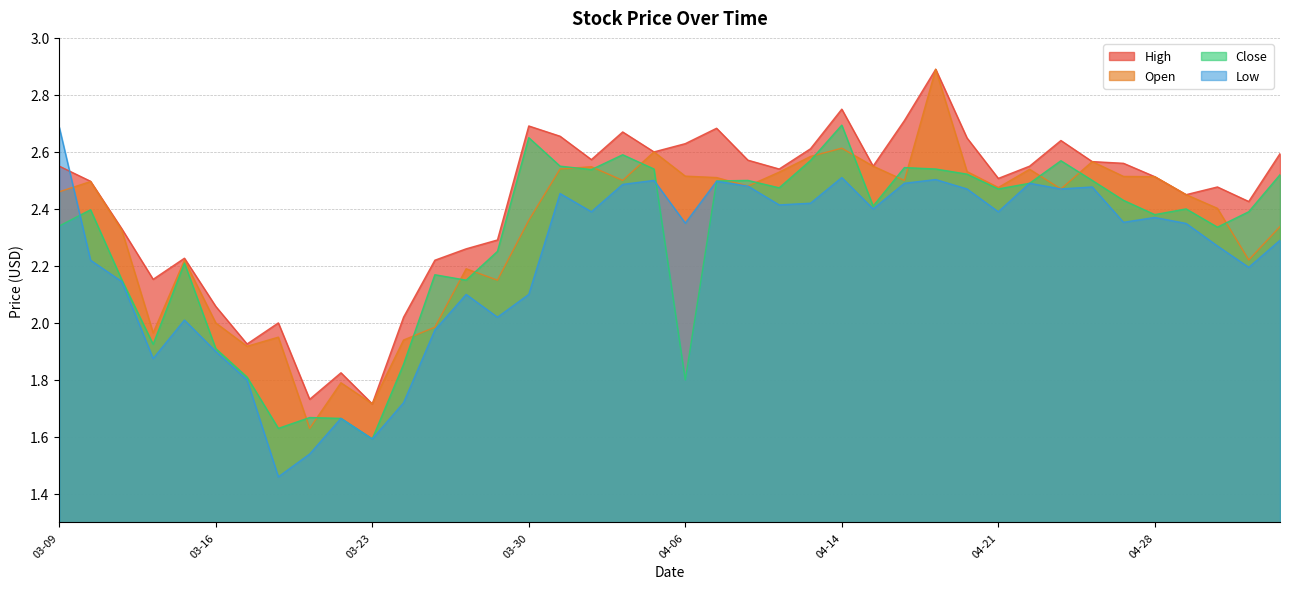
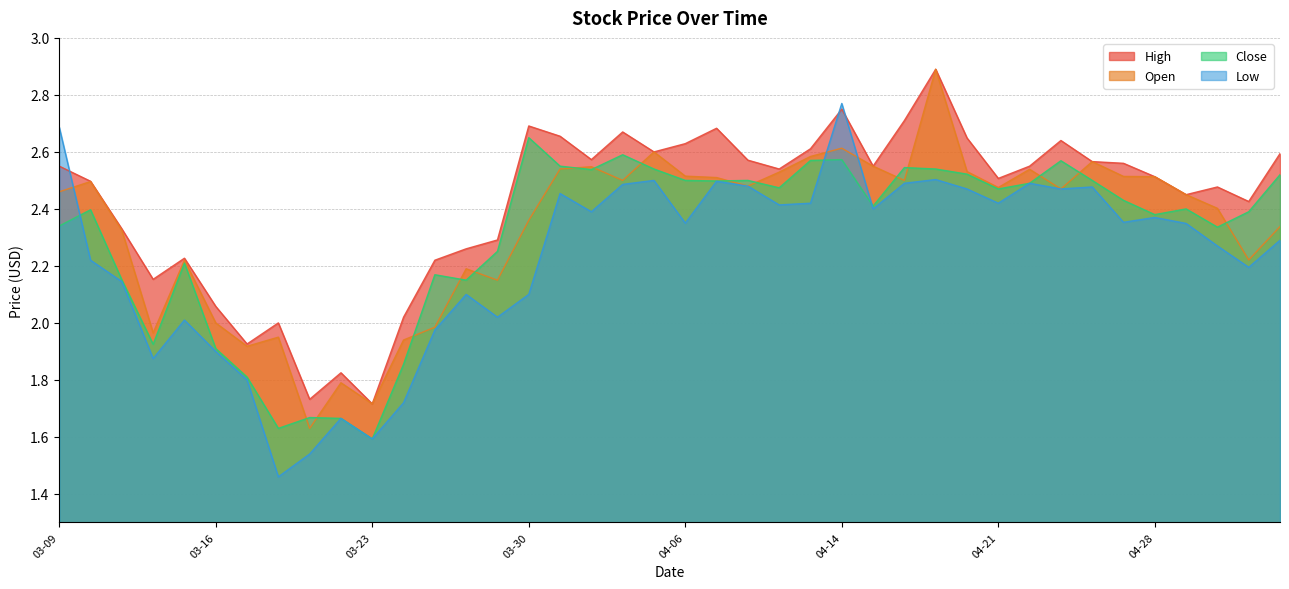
Close, 04-06: 1.8 -> 2.5
Close, 04-14: 2.69 -> 2.57
Low, 04-14: 2.51 -> 2.77
Low, 04-21: 2.39 -> 2.42
